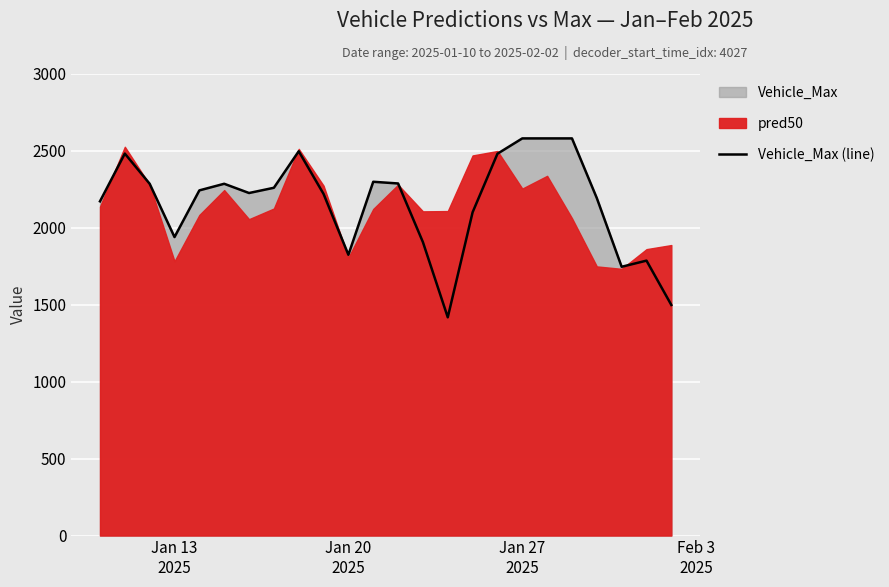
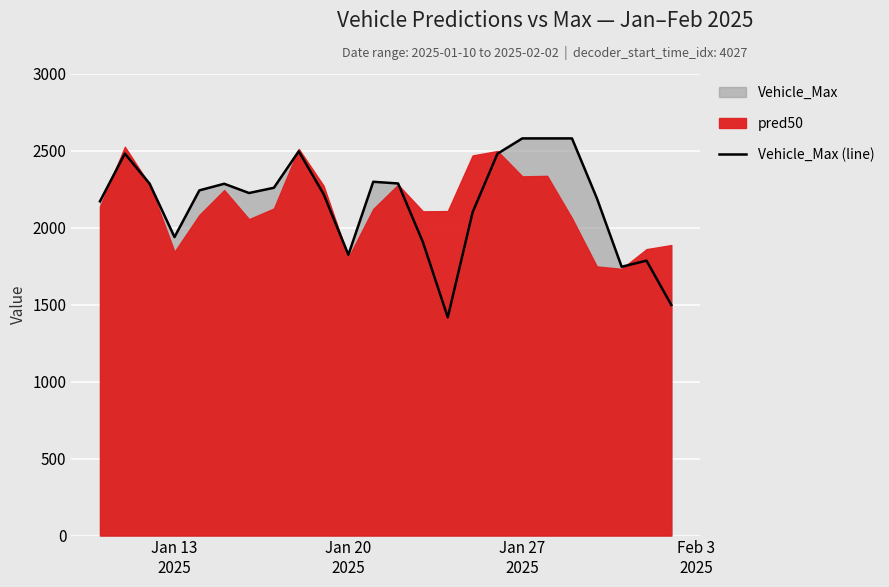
pred50, Jan 13 2025: 1780 -> 1840
pred50, Jan 27 2025: 2250 -> 2330
